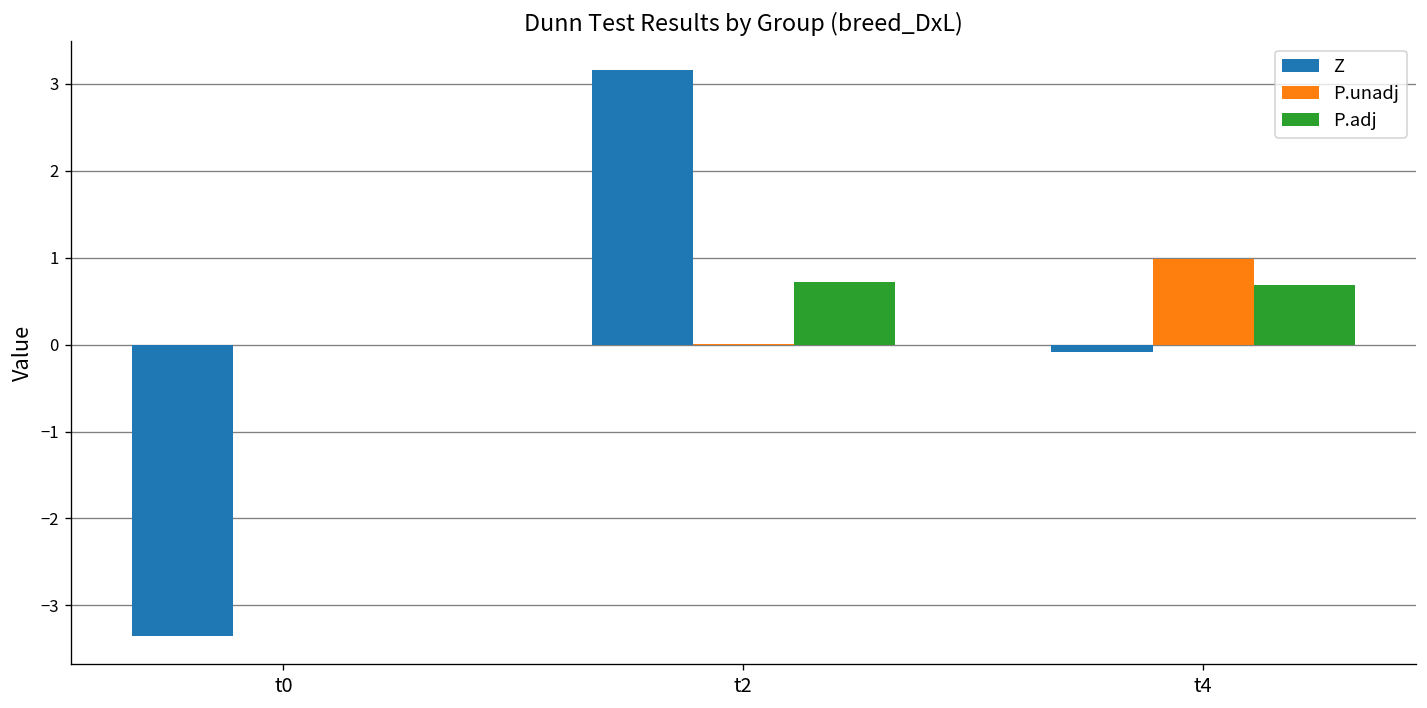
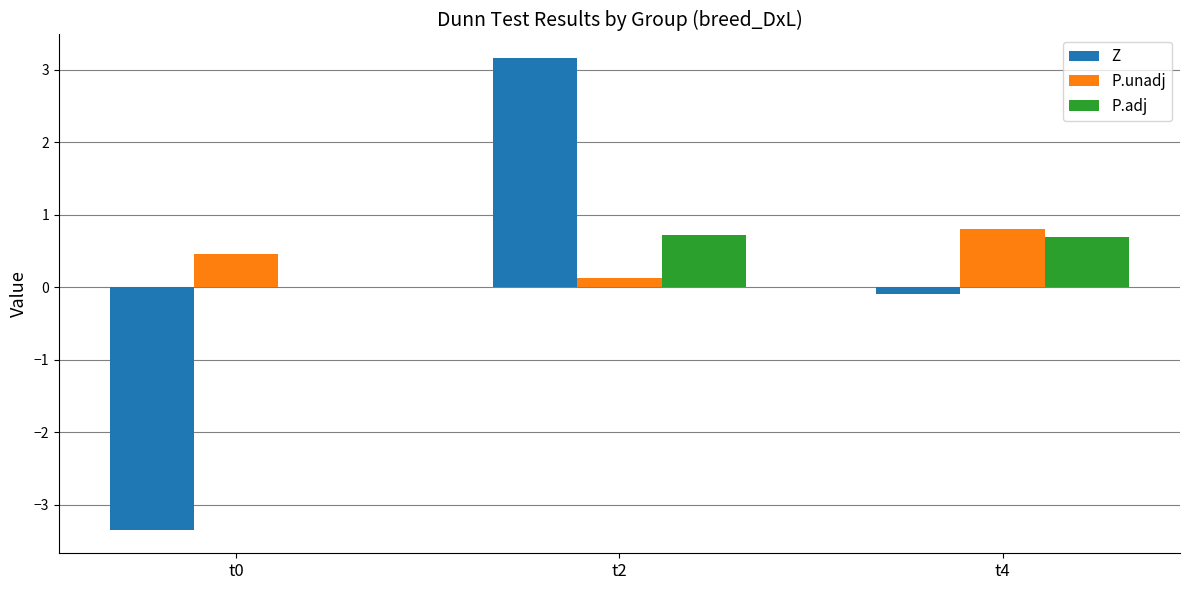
P.unadj, t0: 0.0 -> 0.5
P.unadj, t2: 0.0 -> 0.1
P.unadj, t4: 1.0 -> 0.8
